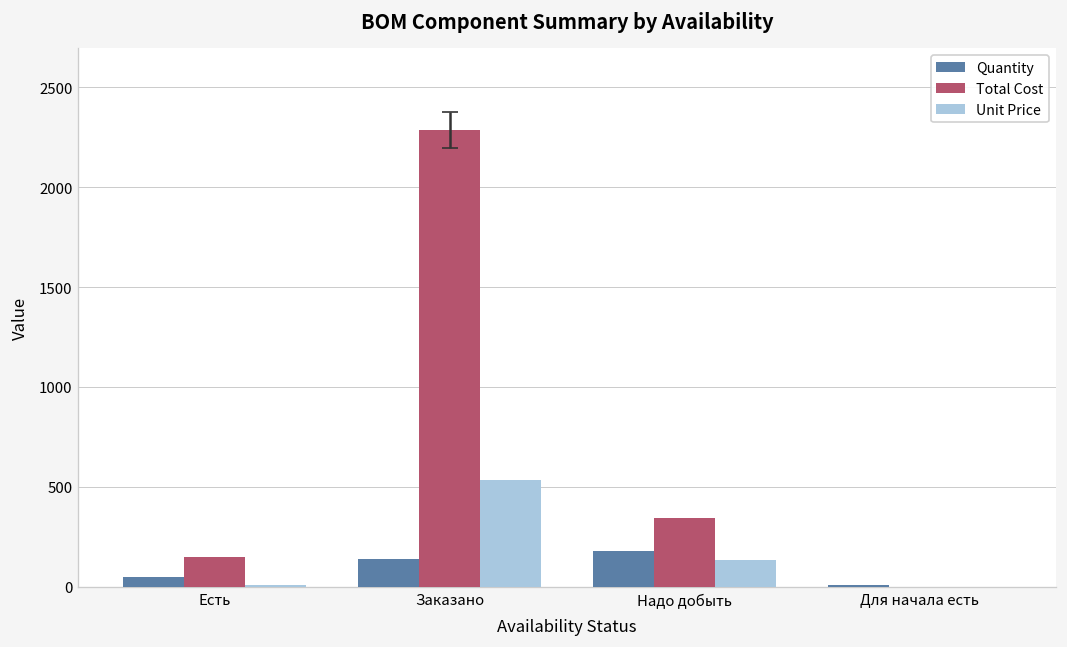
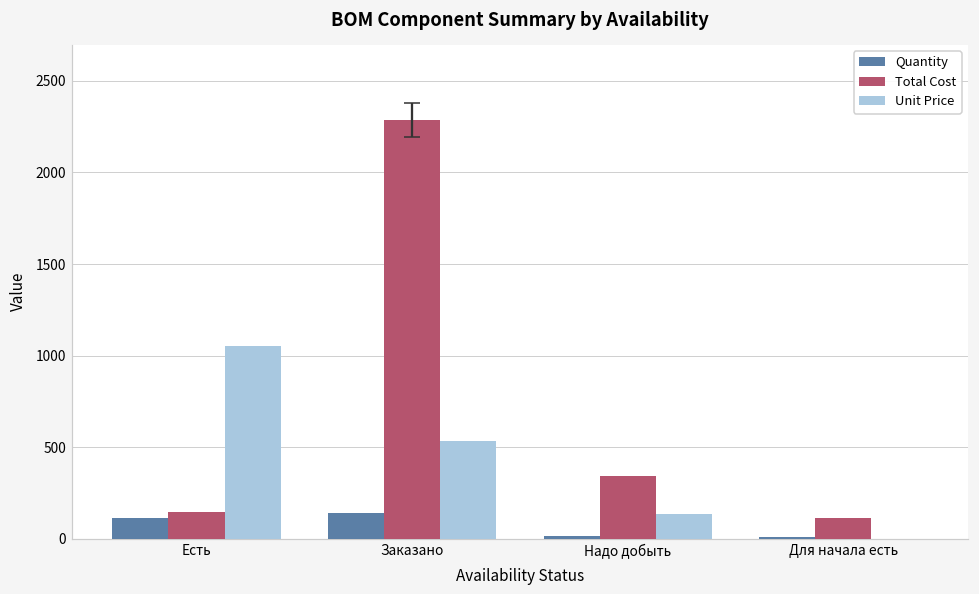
Quantity, Есть: 50 -> 110
Unit Price, Есть: 10 -> 1050
Quantity, Надо добыть: 180 -> 10
Total Cost, Для начала есть: 0 -> 110
